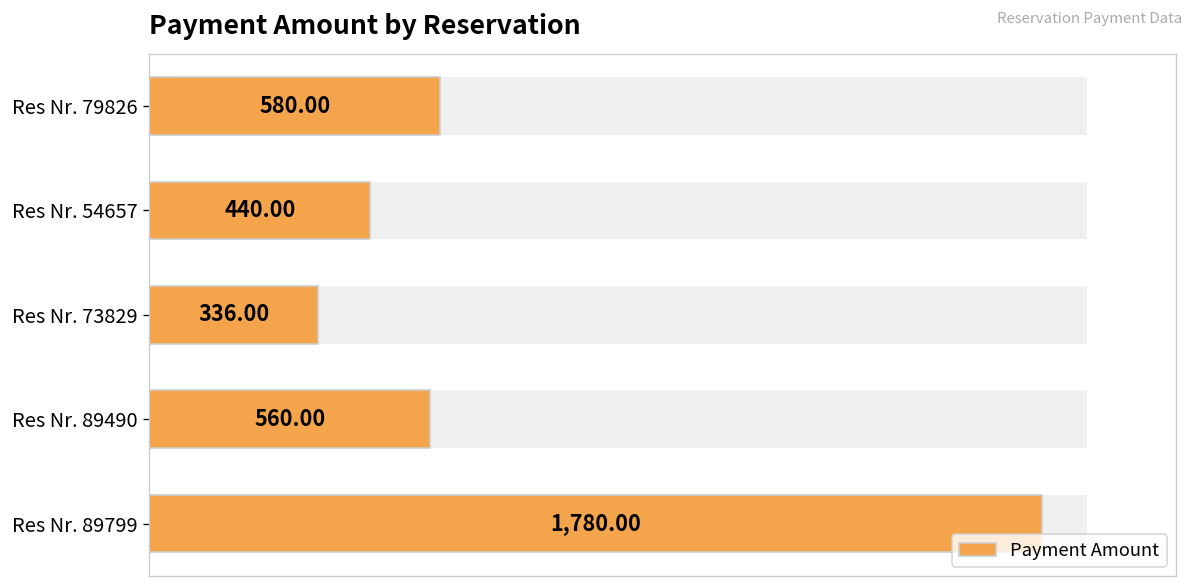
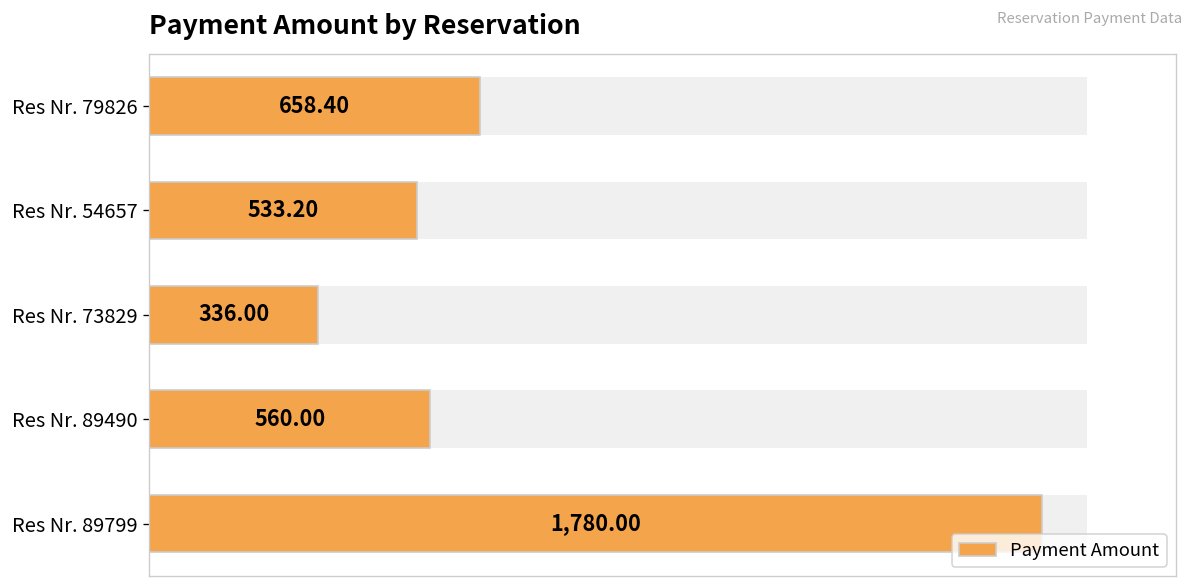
Payment Amount, Res Nr. 79826: 580.00 -> 658.40
Payment Amount, Res Nr. 54657: 440.00 -> 533.20
